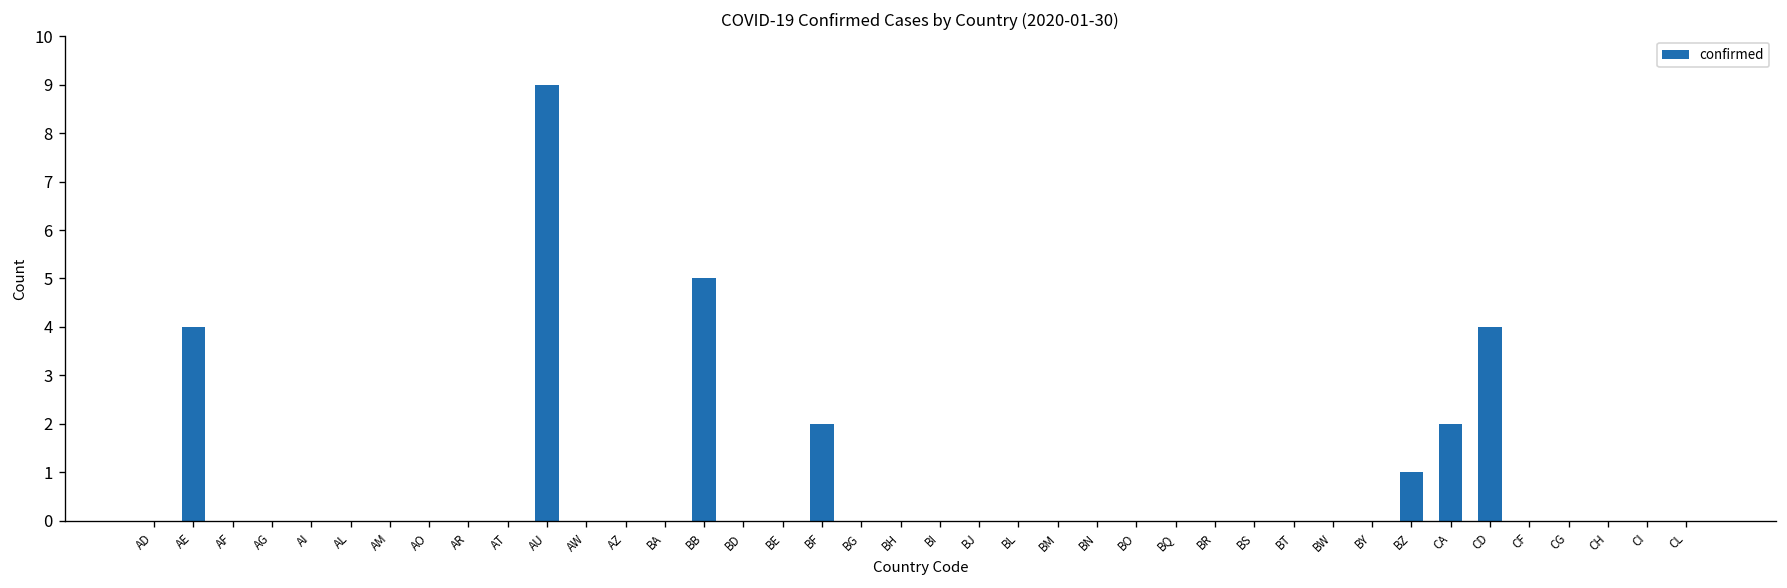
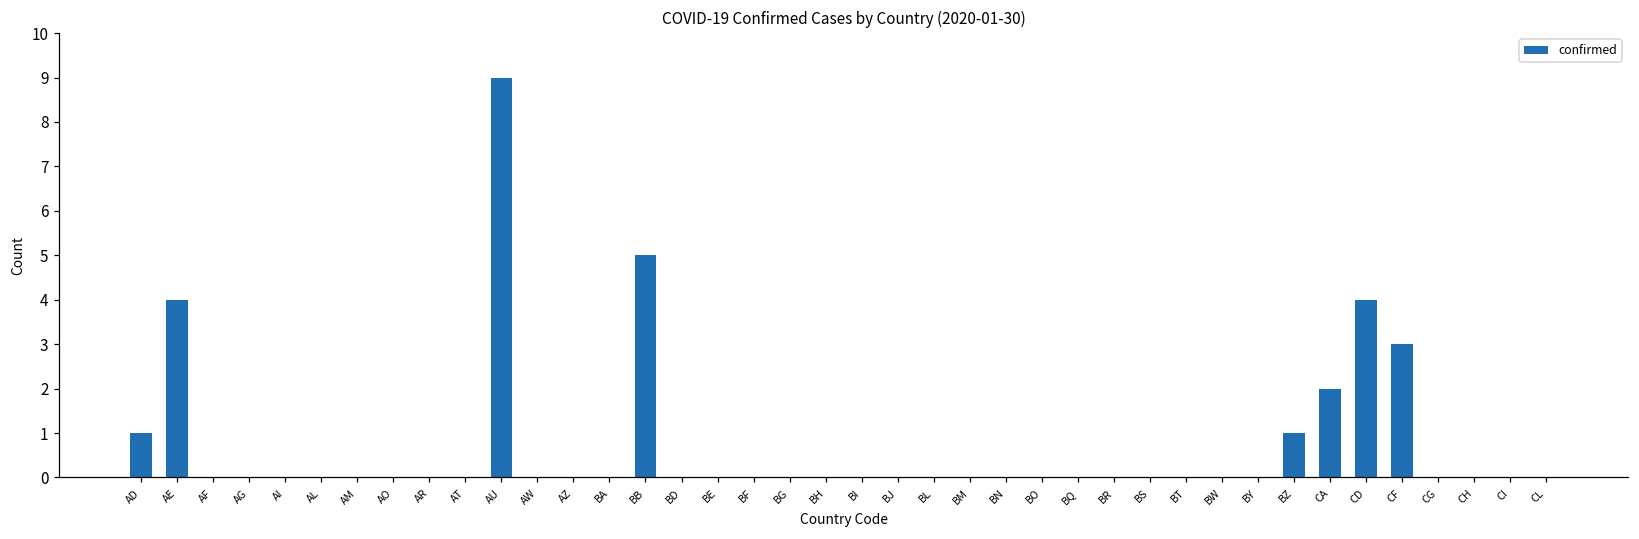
AD: 0 -> 1
BF: 2 -> 0
CF: 0 -> 3
